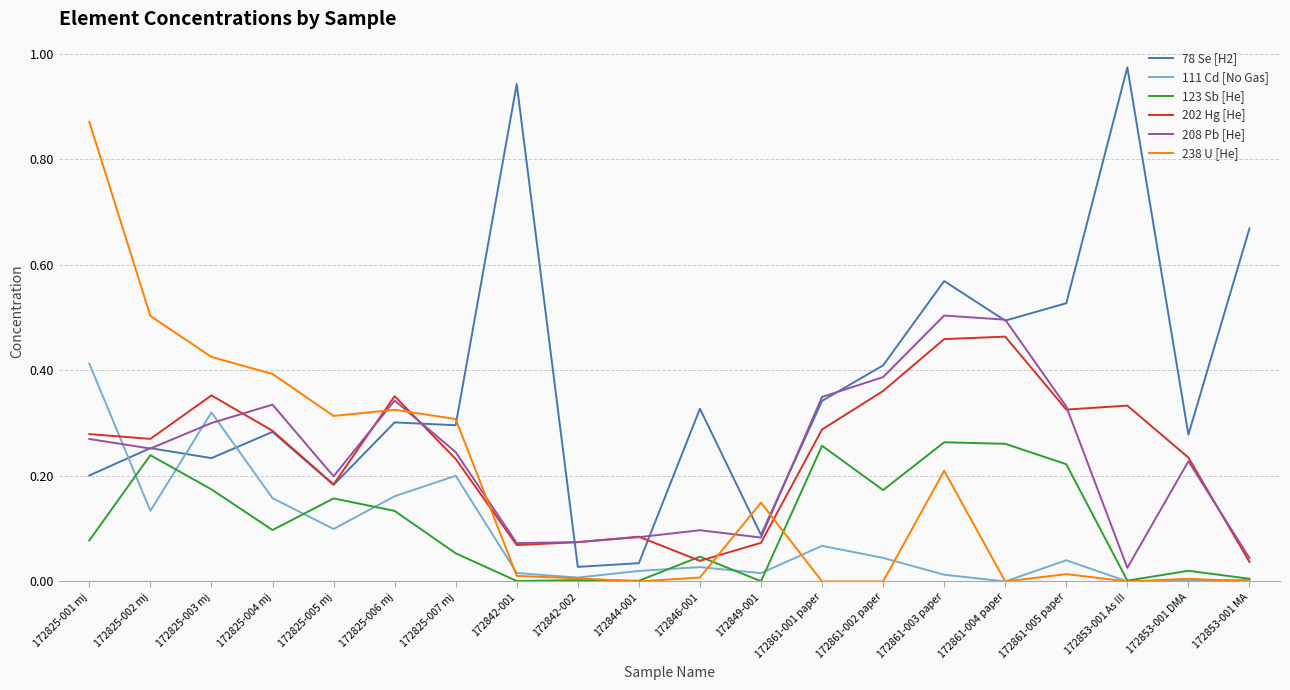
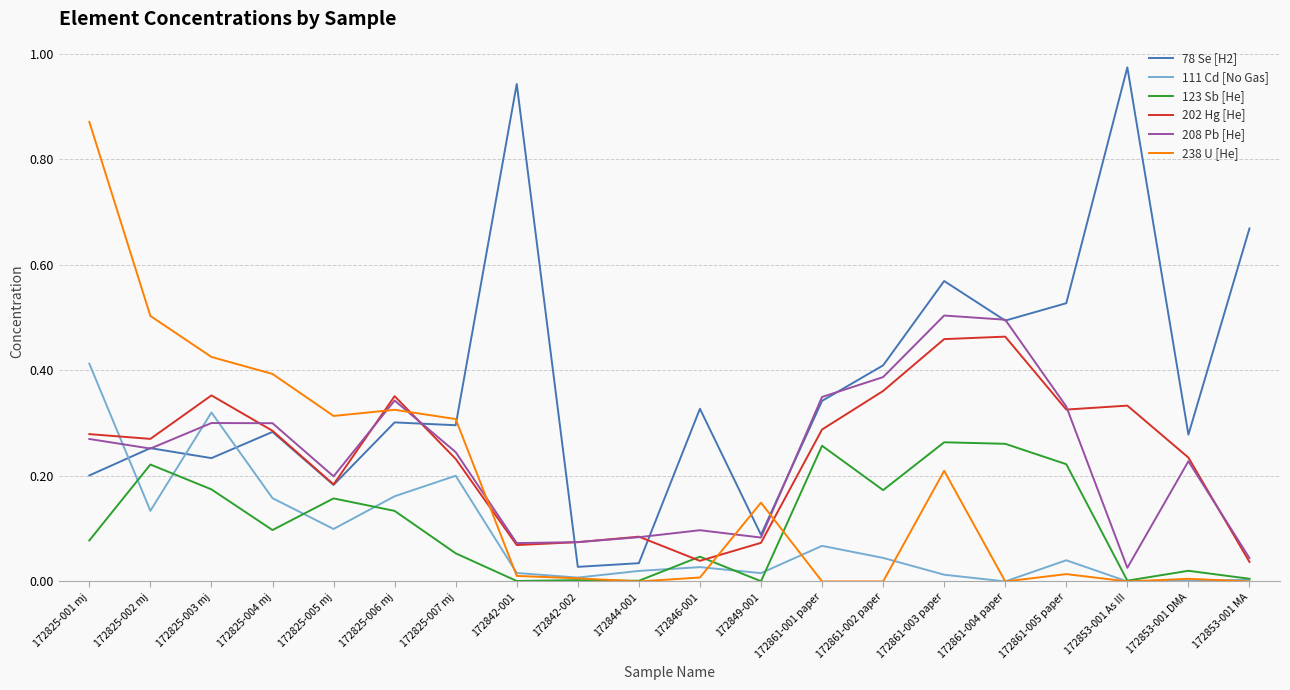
123 Sb [He], 172825-002 mj: 0.24 -> 0.22
208 Pb [He], 172825-004 mj: 0.34 -> 0.30
